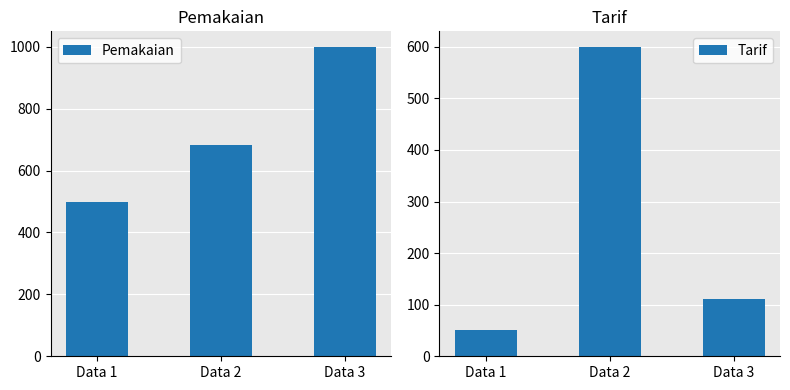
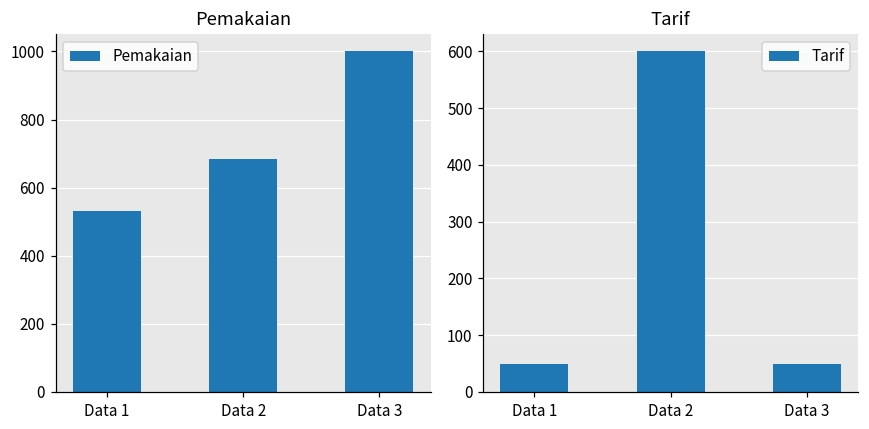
Pemakaian, Data 1: 500 -> 530
Tarif, Data 3: 110 -> 50
